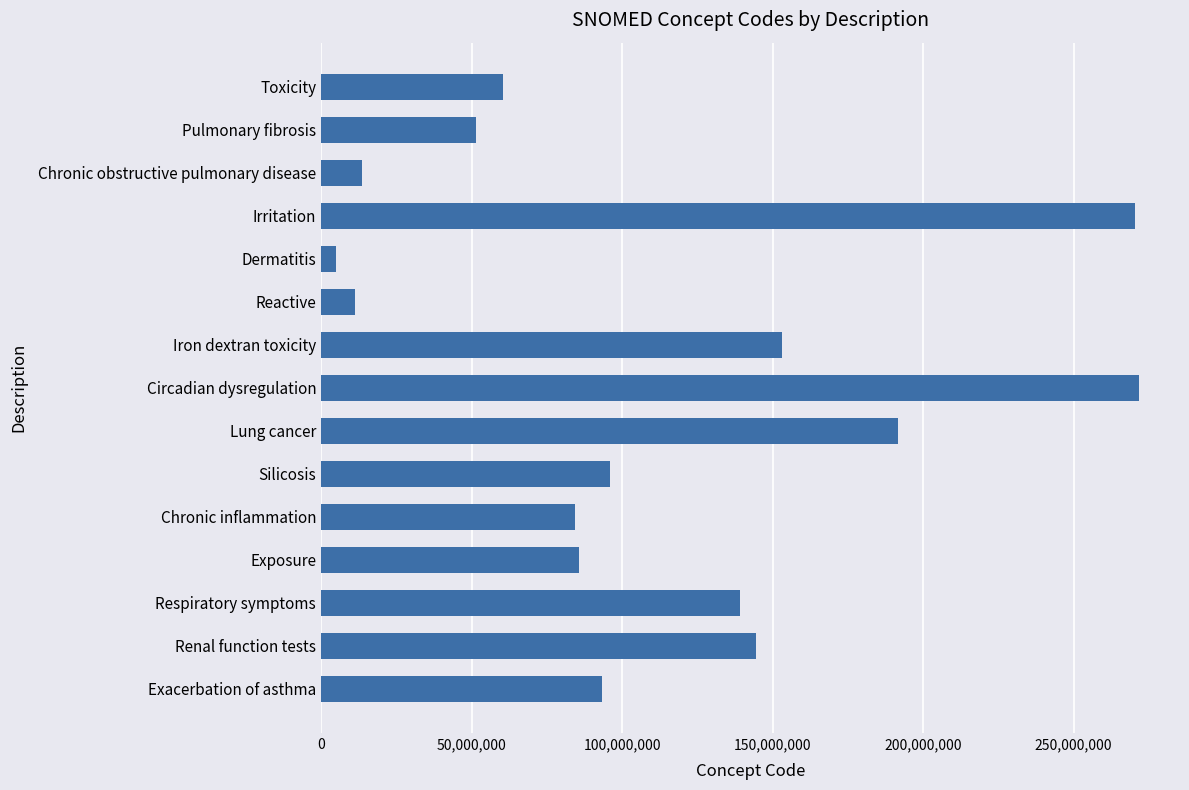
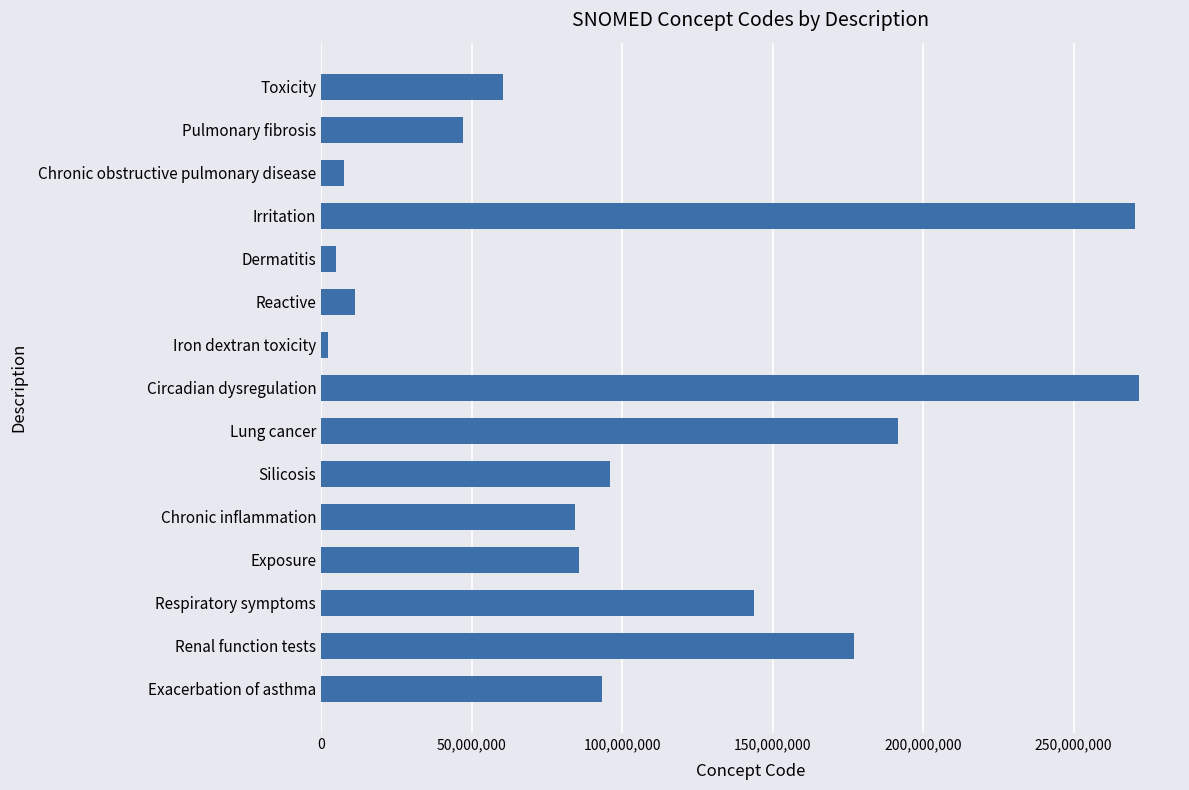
Pulmonary fibrosis: 52,000,000 -> 47,000,000
Chronic obstructive pulmonary disease: 14,000,000 -> 8,000,000
Iron dextran toxicity: 153,000,000 -> 2,000,000
Respiratory symptoms: 139,000,000 -> 144,000,000
Renal function tests: 144,000,000 -> 177,000,000
